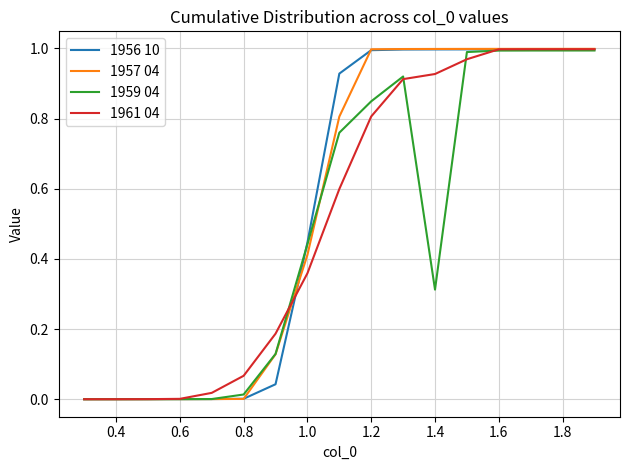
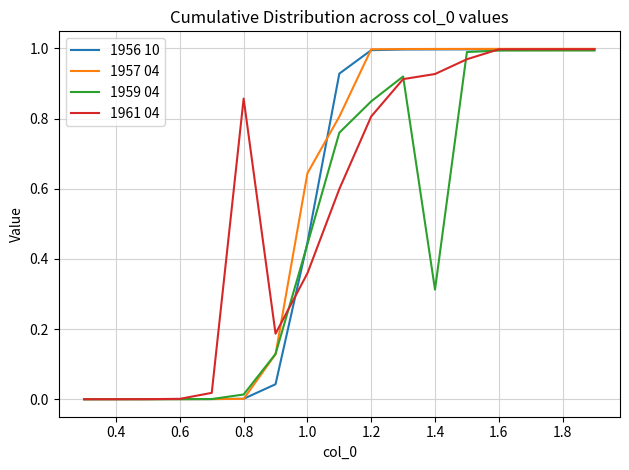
1961 04, 0.8: 0.07 -> 0.86
1957 04, 1.0: 0.41 -> 0.64
